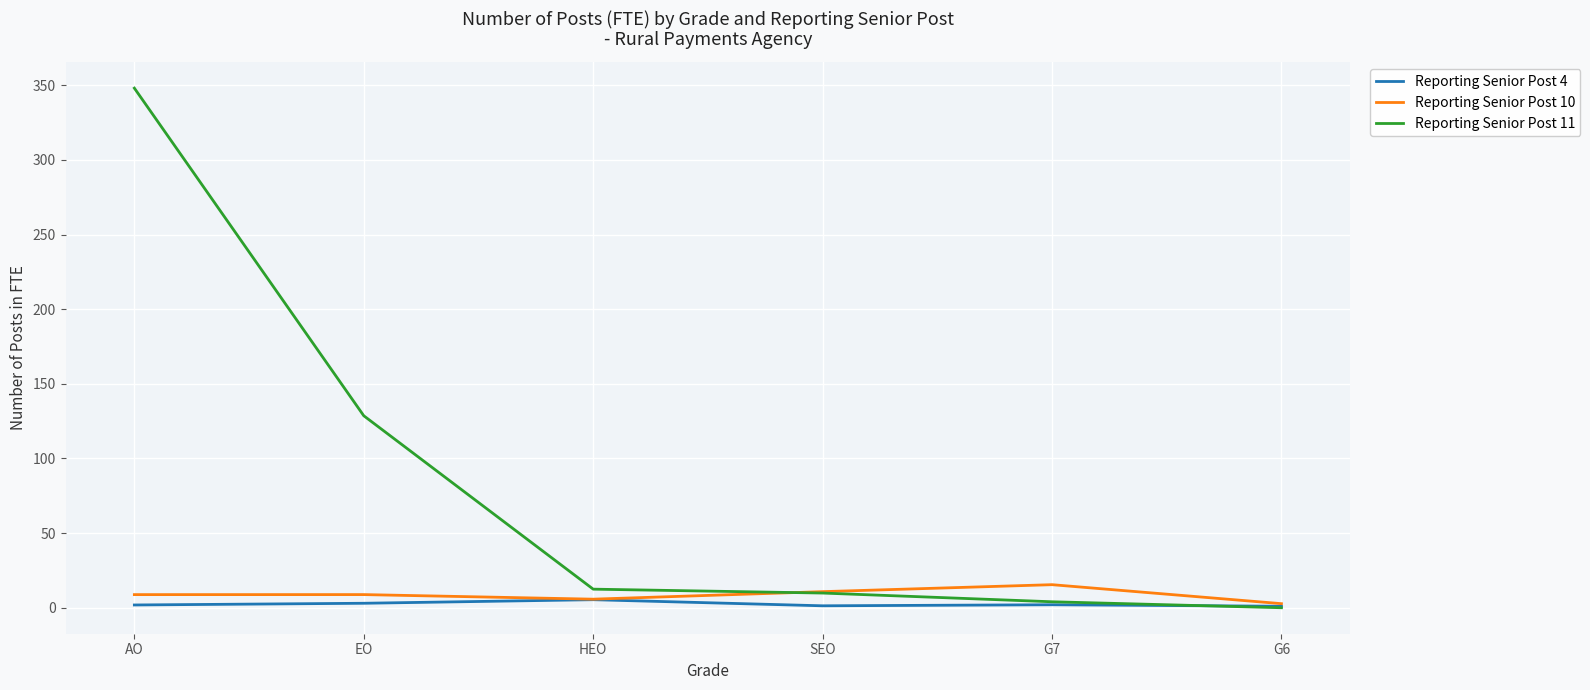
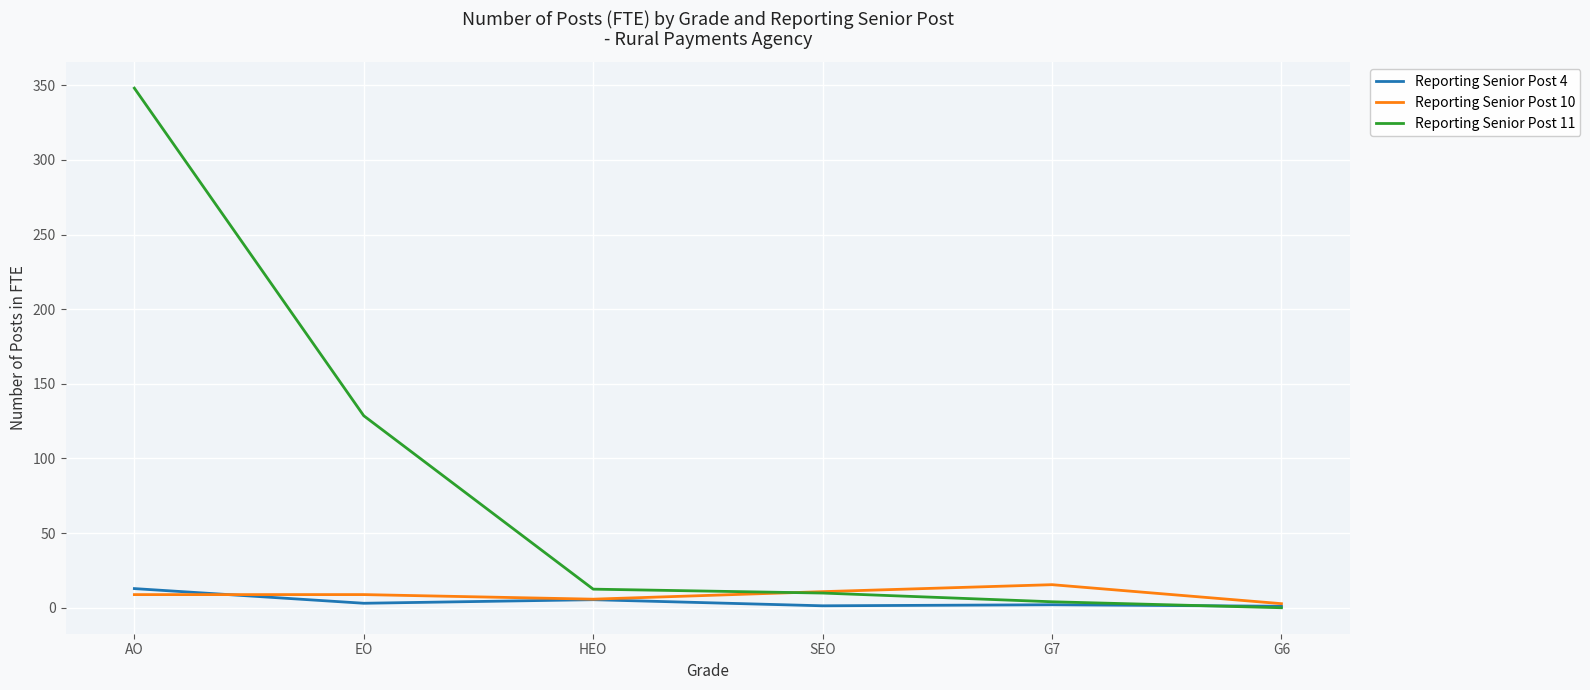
Reporting Senior Post 4, AO: 2 -> 13
